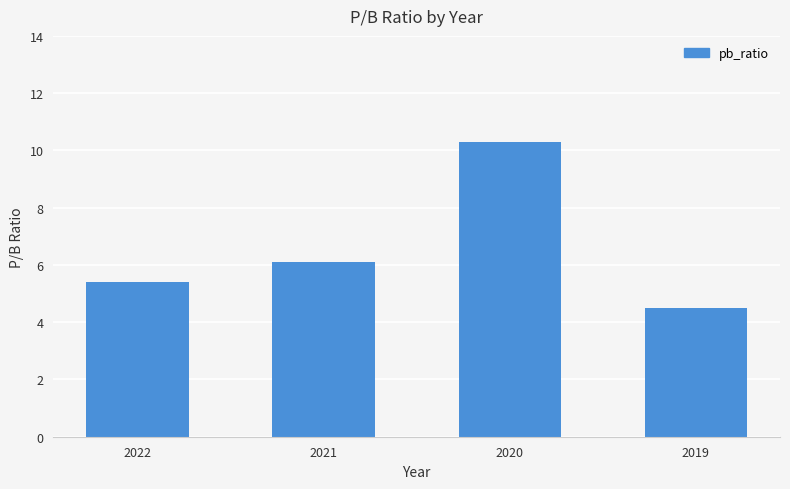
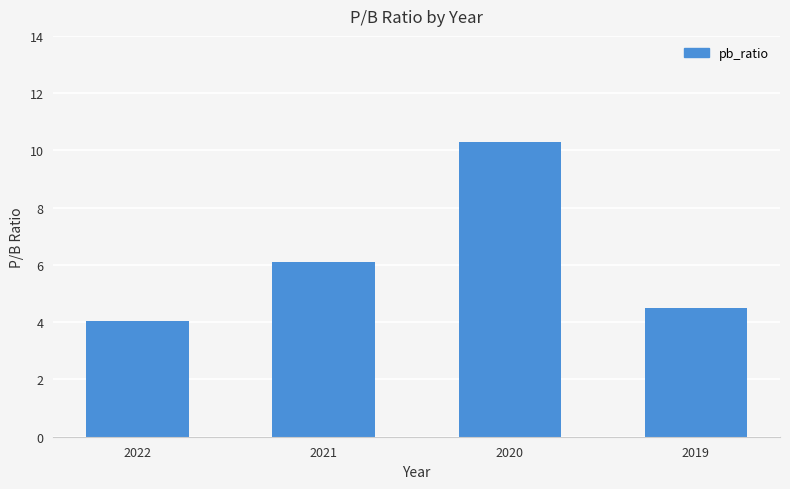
2022: 5.4 -> 4.0
